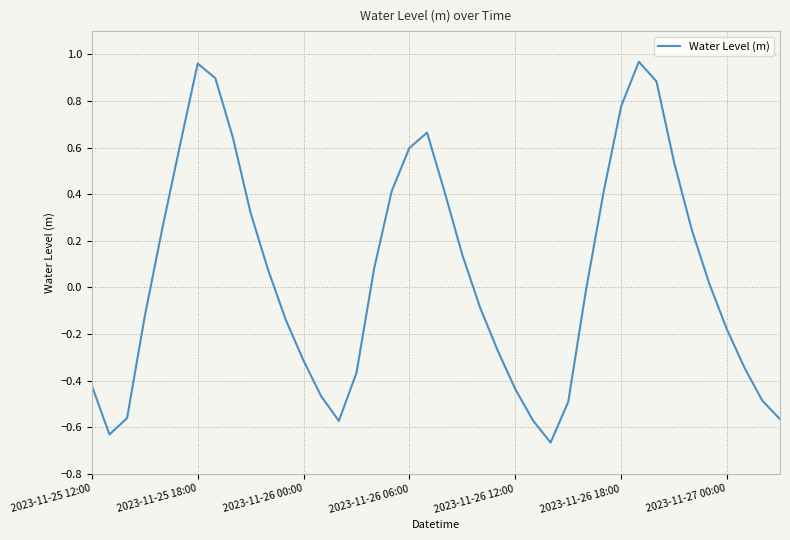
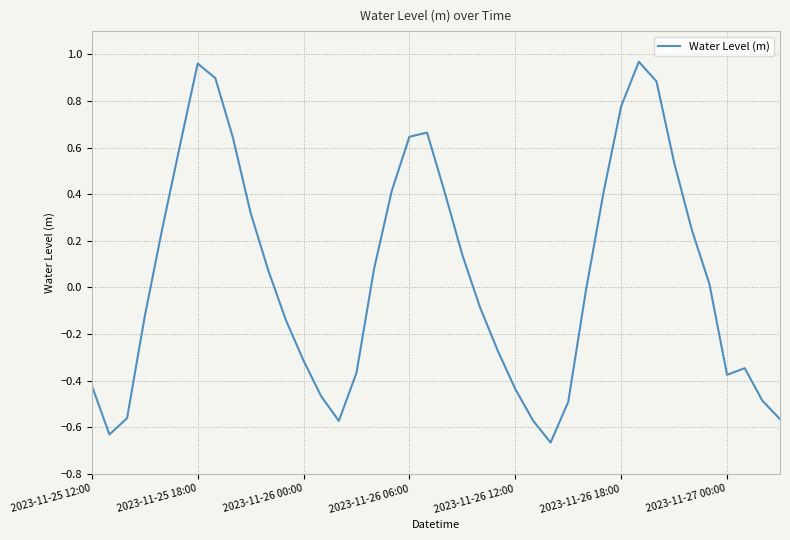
2023-11-26 06:00: 0.60 -> 0.65
2023-11-27 00:00: -0.18 -> -0.38
